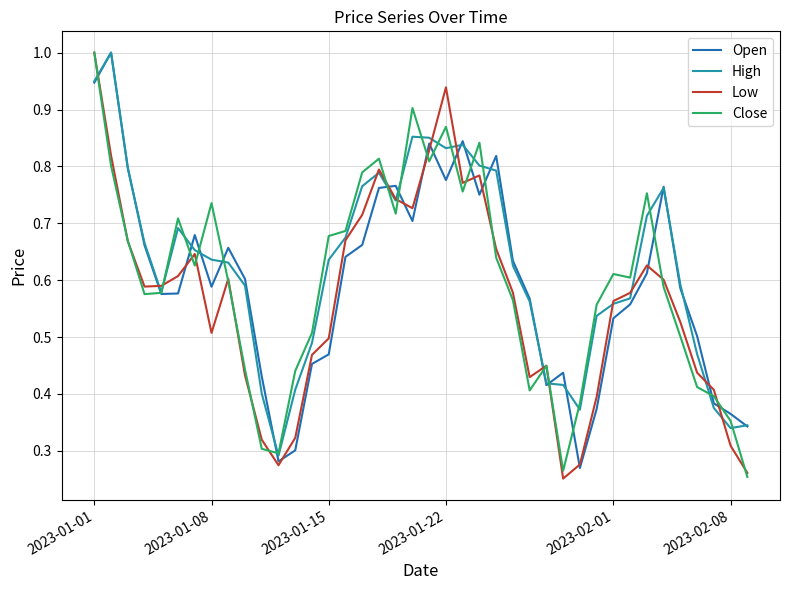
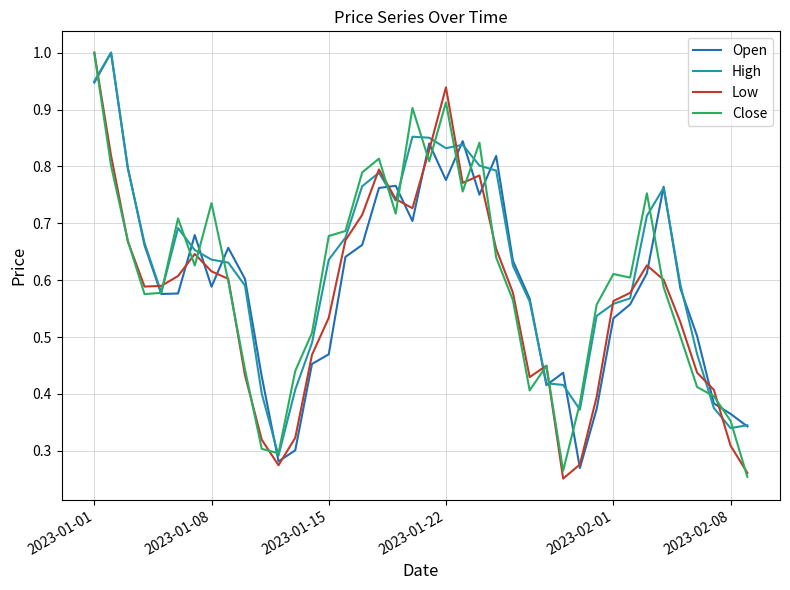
Low, 2023-01-08: 0.51 -> 0.62
Low, 2023-01-15: 0.50 -> 0.53
Close, 2023-01-22: 0.87 -> 0.91
